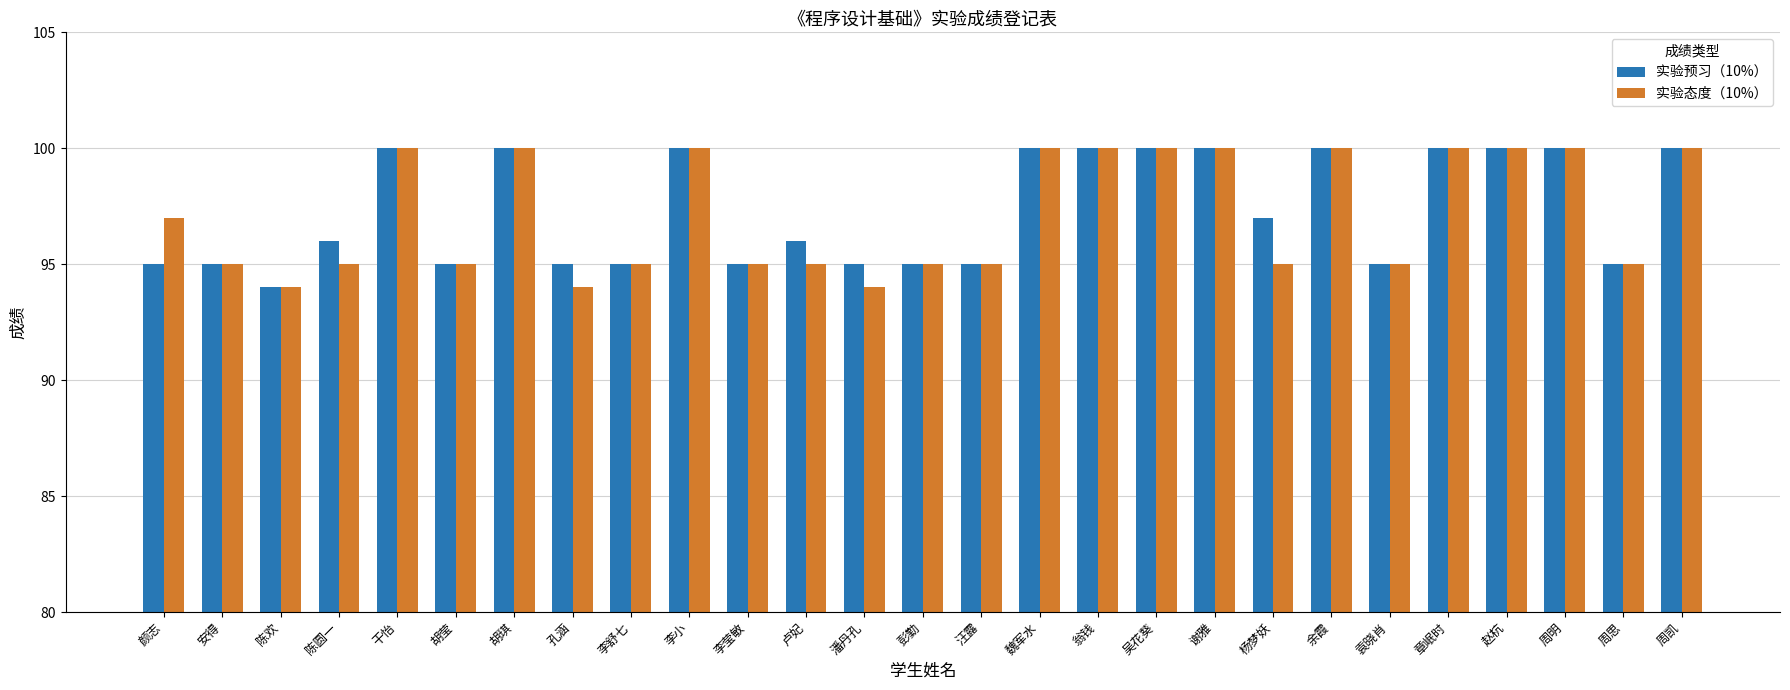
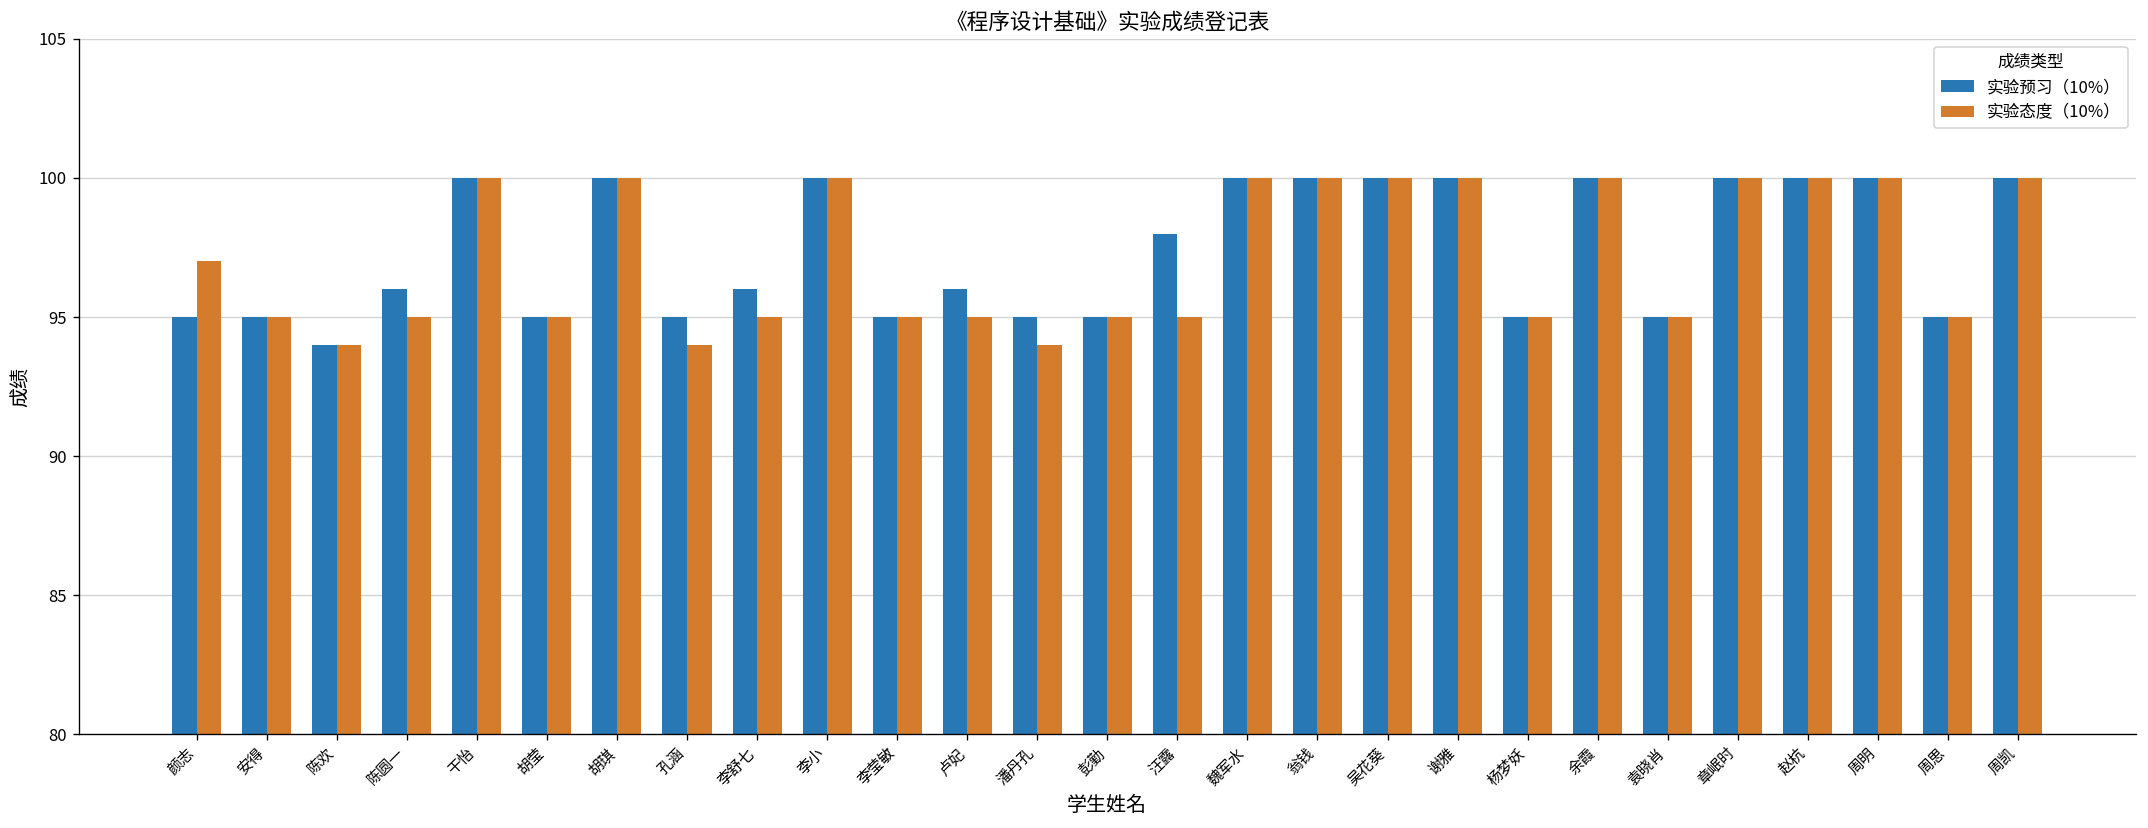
实验预习（10%）, 李舒七: 95 -> 96
实验预习（10%）, 汪露: 95 -> 98
实验预习（10%）, 杨梦妖: 97 -> 95
